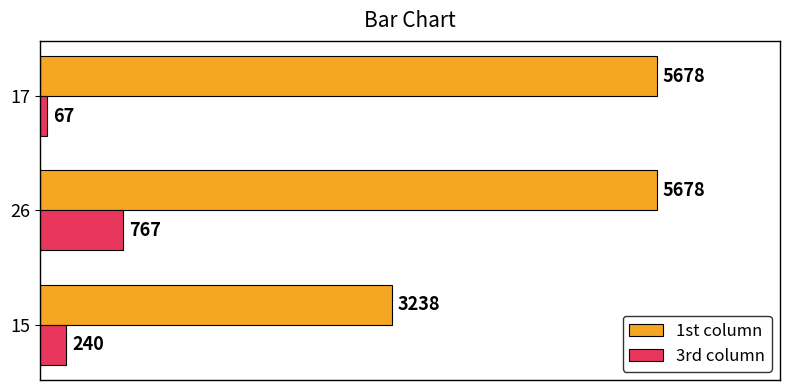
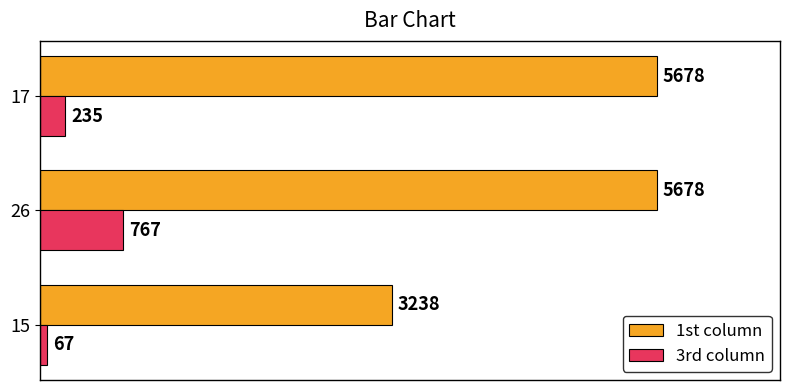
3rd column, 17: 67 -> 235
3rd column, 15: 240 -> 67
